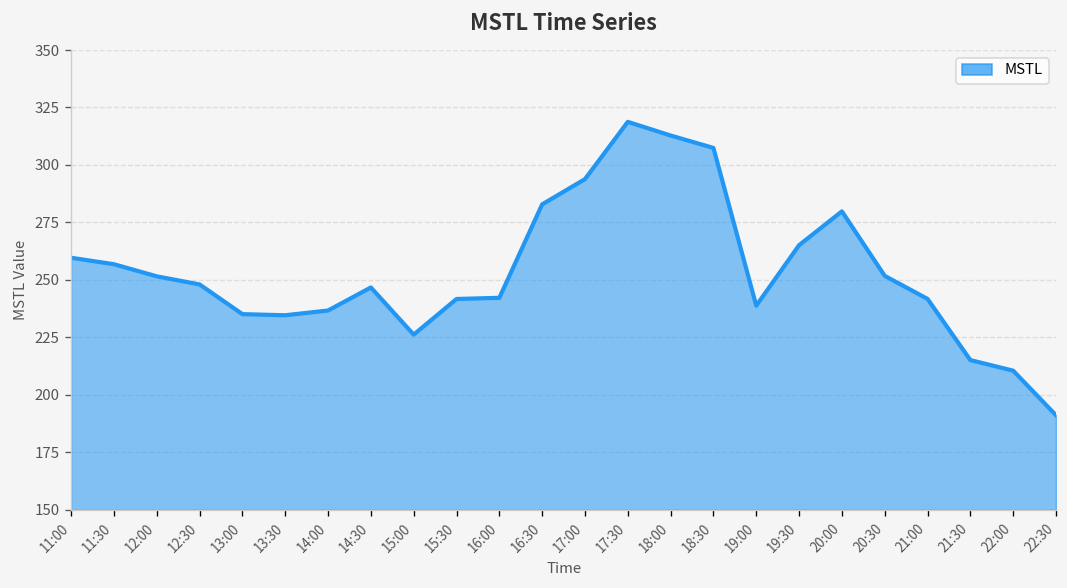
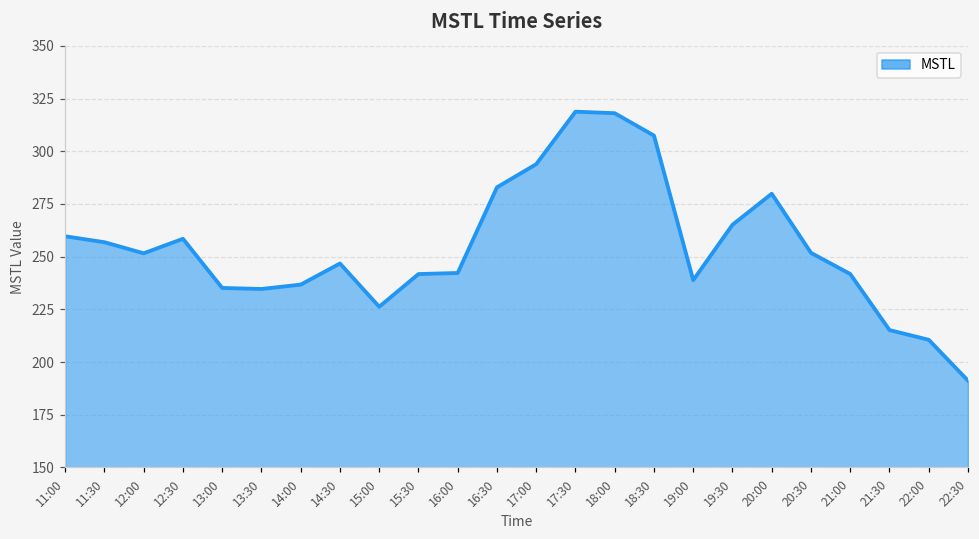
12:30: 248 -> 258
18:00: 313 -> 318
